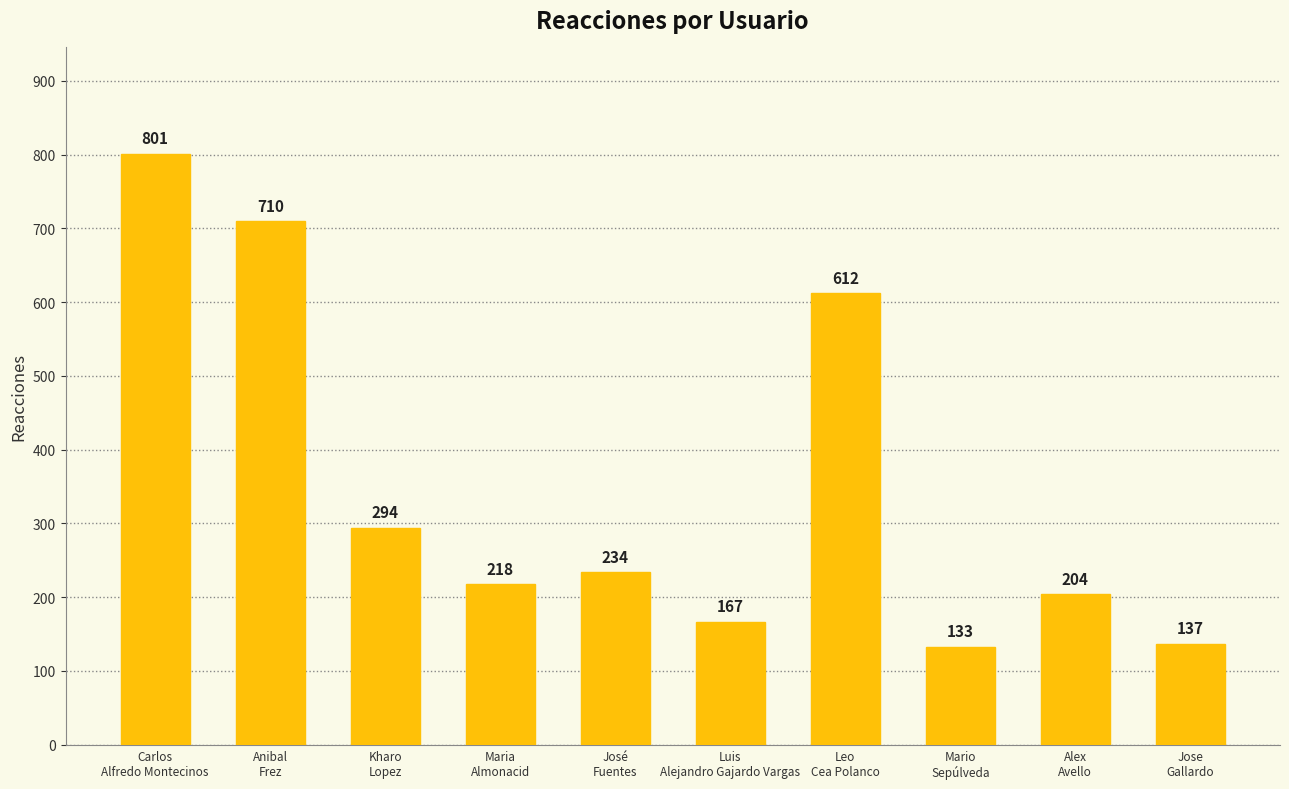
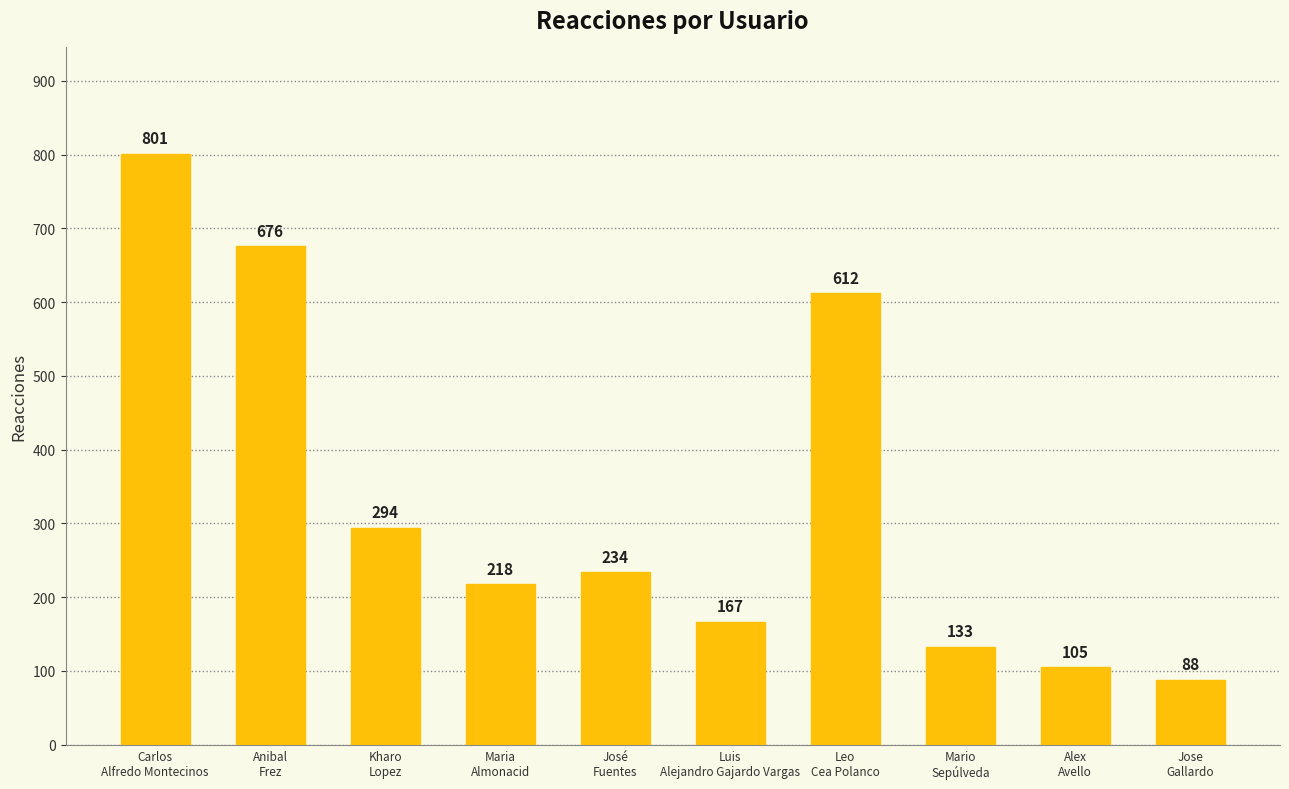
Anibal Frez: 710 -> 676
Alex Avello: 204 -> 105
Jose Gallardo: 137 -> 88
